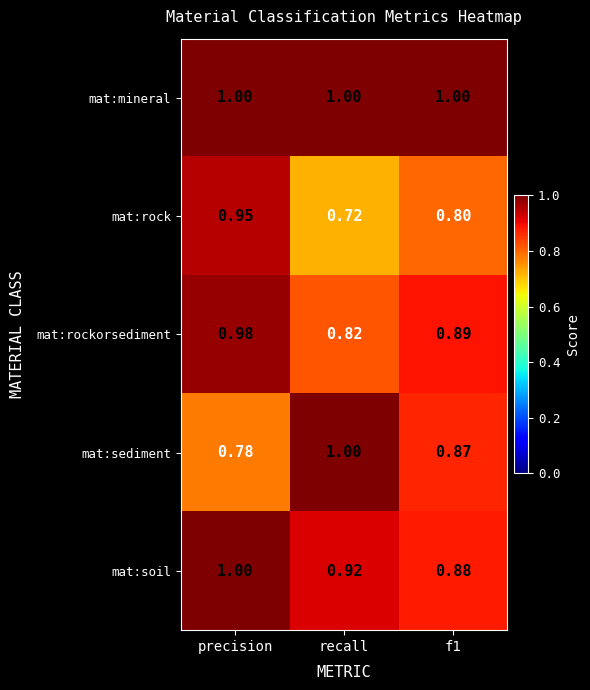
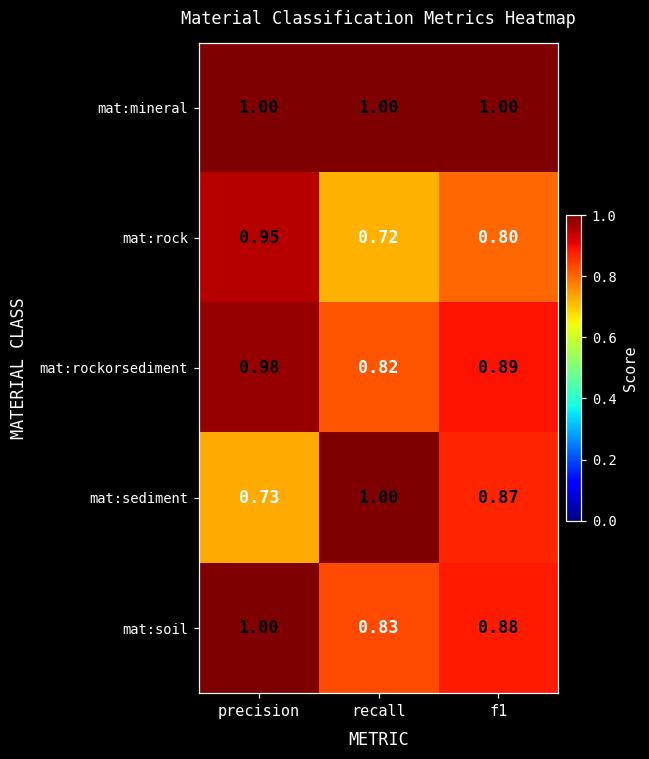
mat:sediment, precision: 0.78 -> 0.73
mat:soil, recall: 0.92 -> 0.83
